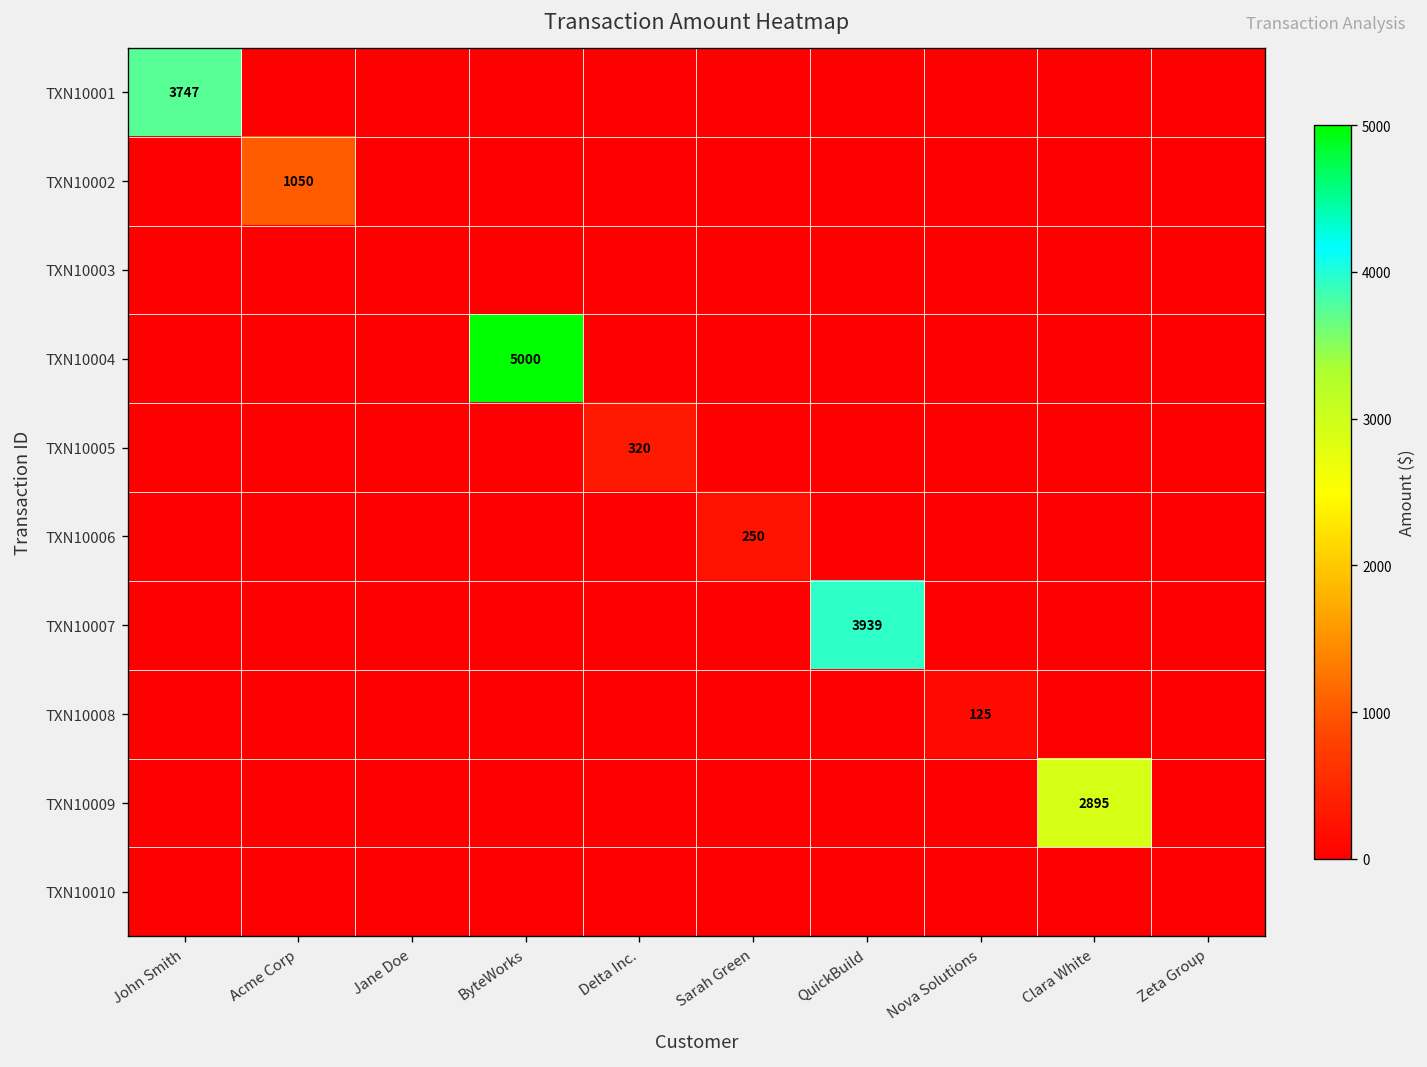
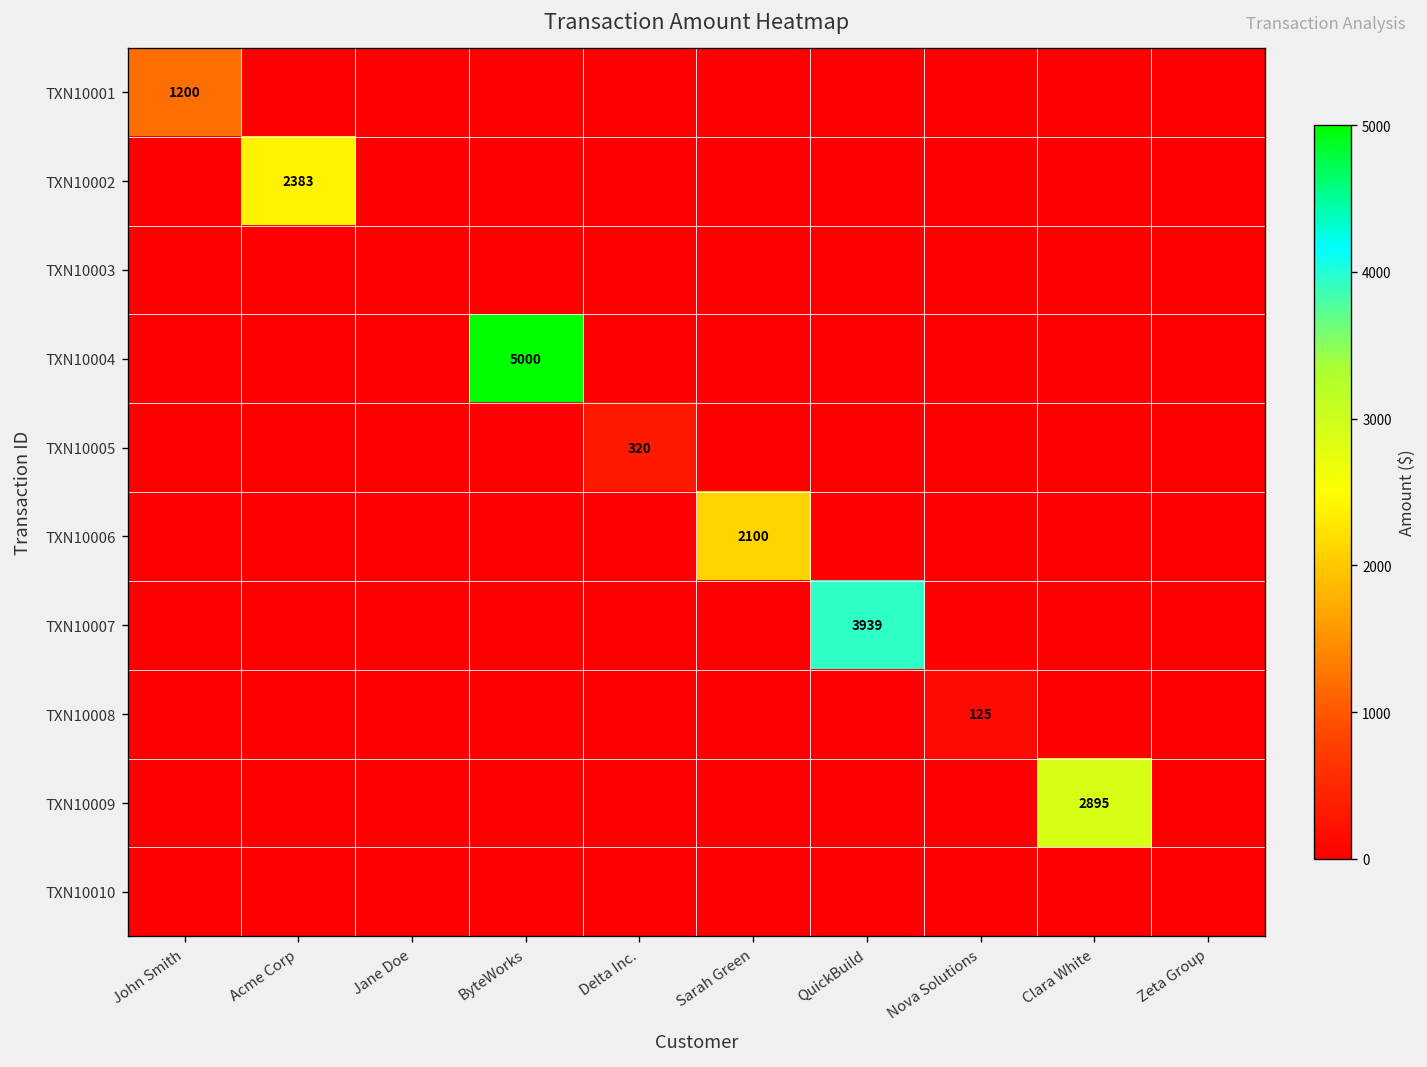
TXN10001, John Smith: 3747 -> 1200
TXN10002, Acme Corp: 1050 -> 2383
TXN10006, Sarah Green: 250 -> 2100
